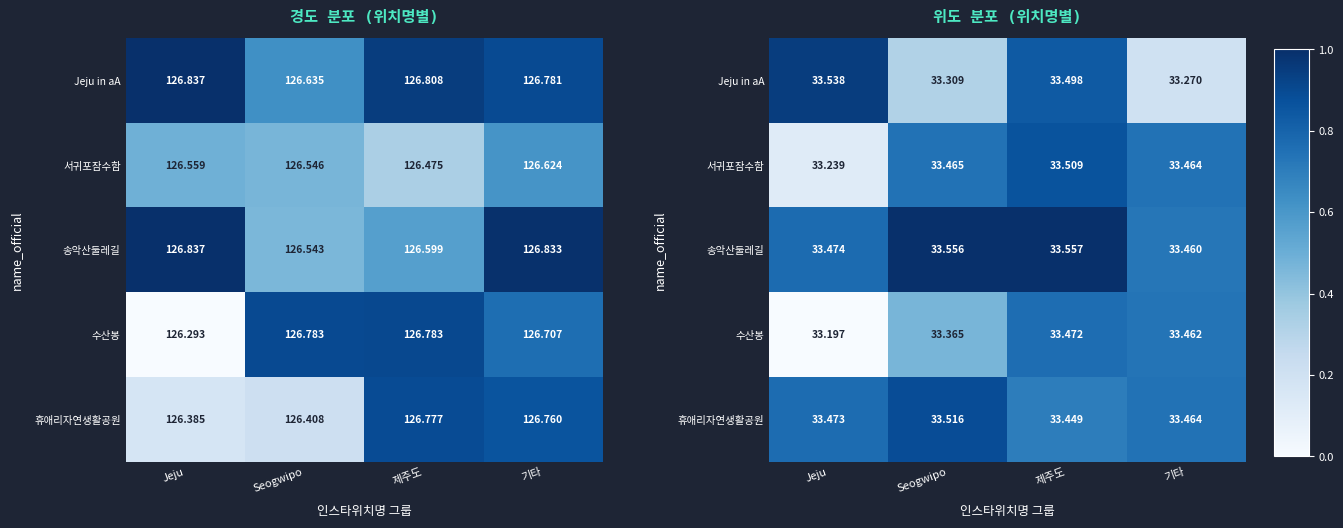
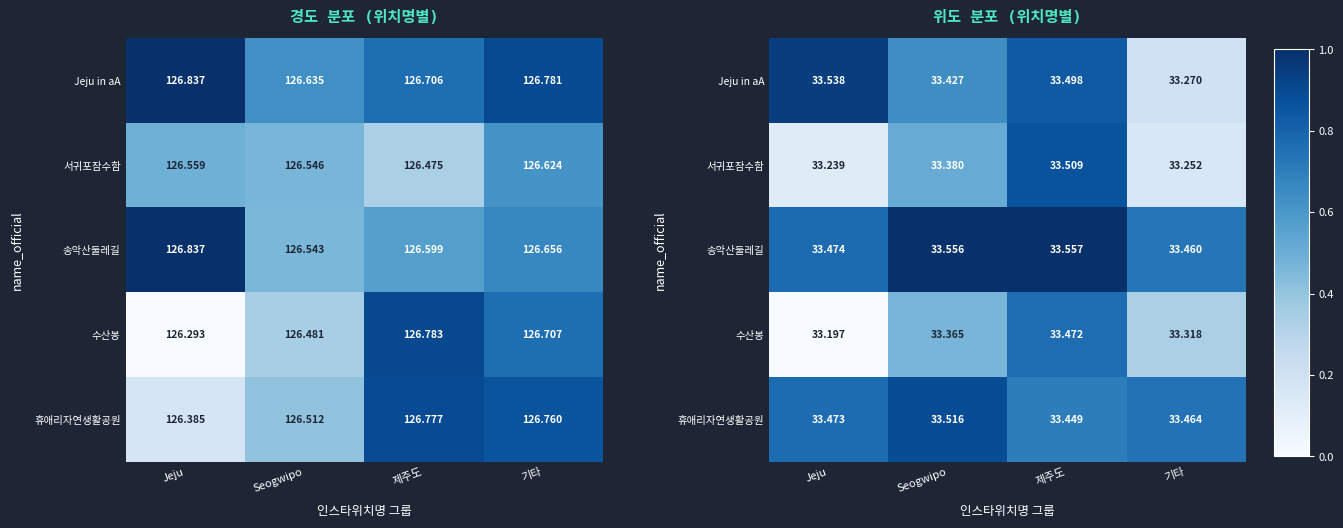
경도 분포 (위치명별), Jeju in aA, 제주도: 126.808 -> 126.706
경도 분포 (위치명별), 송악산둘레길, 기타: 126.833 -> 126.656
경도 분포 (위치명별), 수산봉, Seogwipo: 126.783 -> 126.481
경도 분포 (위치명별), 휴애리자연생활공원, Seogwipo: 126.408 -> 126.512
위도 분포 (위치명별), Jeju in aA, Seogwipo: 33.309 -> 33.427
위도 분포 (위치명별), 서귀포잠수함, Seogwipo: 33.465 -> 33.380
위도 분포 (위치명별), 서귀포잠수함, 기타: 33.464 -> 33.252
위도 분포 (위치명별), 수산봉, 기타: 33.462 -> 33.318
